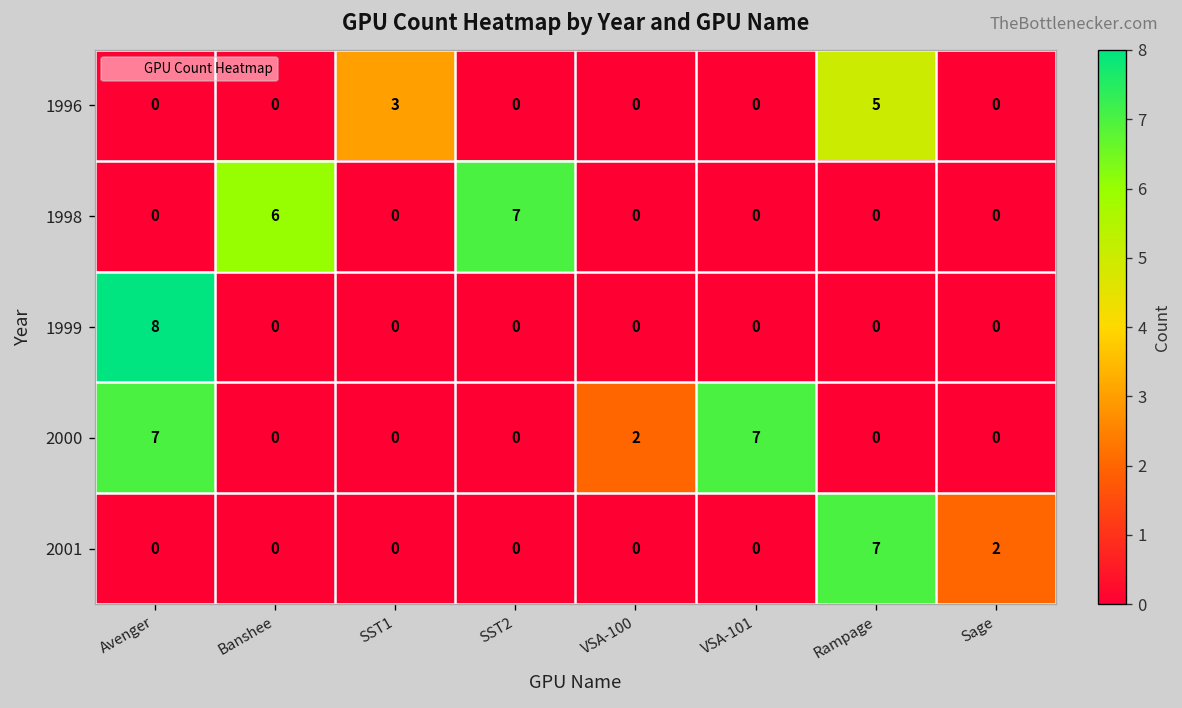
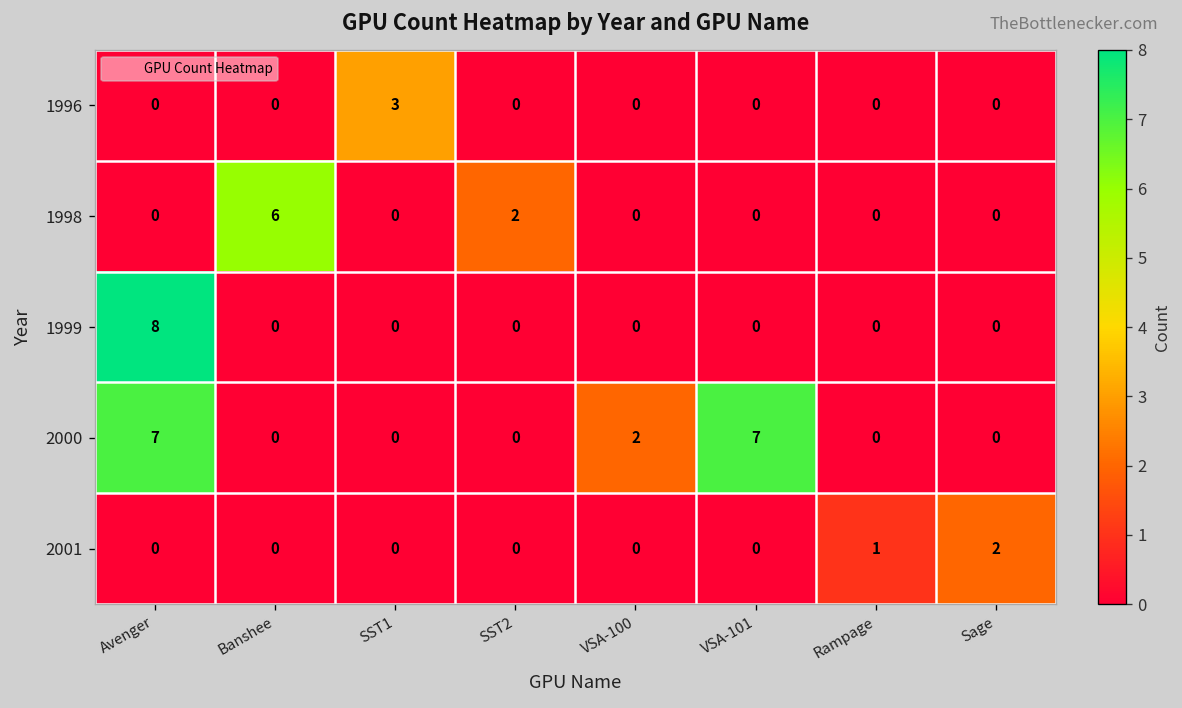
1996, Rampage: 5 -> 0
1998, SST2: 7 -> 2
2001, Rampage: 7 -> 1
